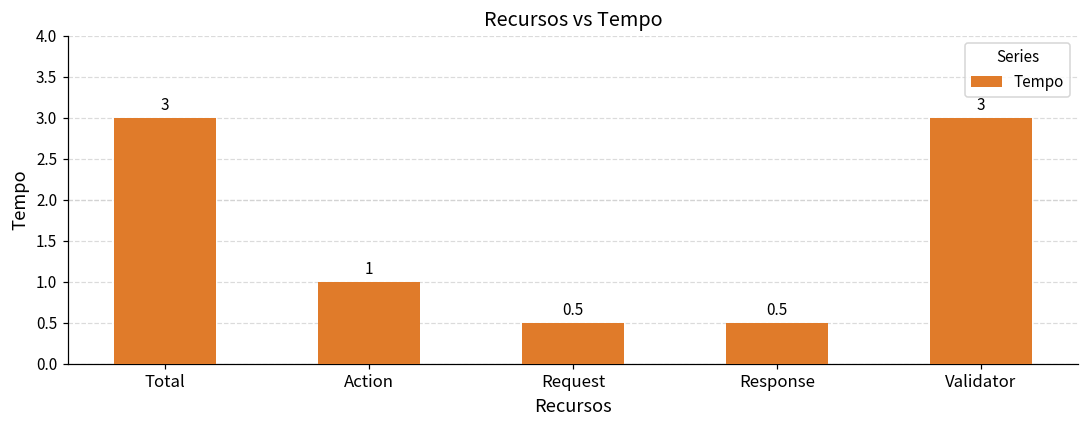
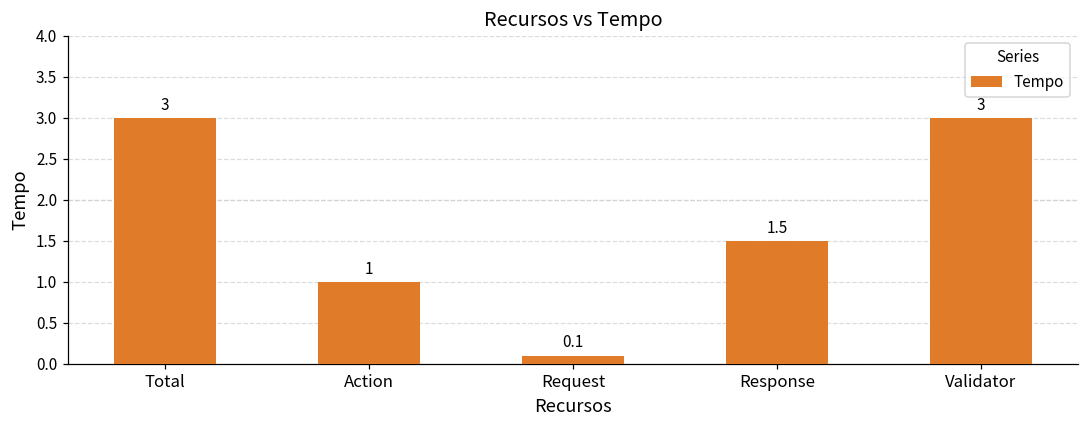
Request: 0.5 -> 0.1
Response: 0.5 -> 1.5
